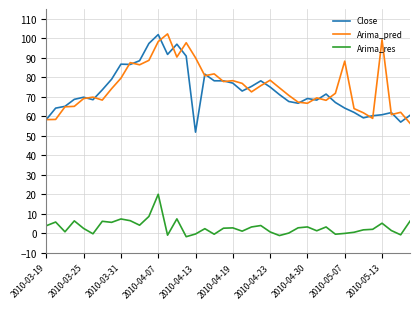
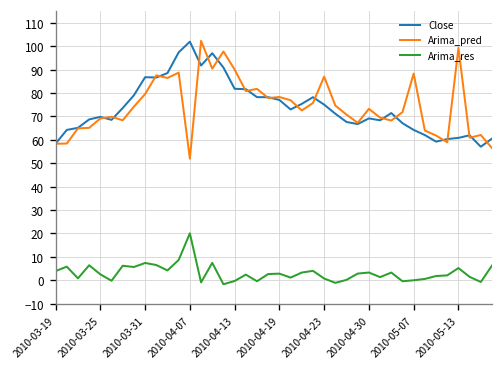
Arima_pred, 2010-04-07: 98 -> 52
Close, 2010-04-13: 52 -> 82
Arima_pred, 2010-04-23: 78 -> 87
Arima_pred, 2010-04-30: 67 -> 73
